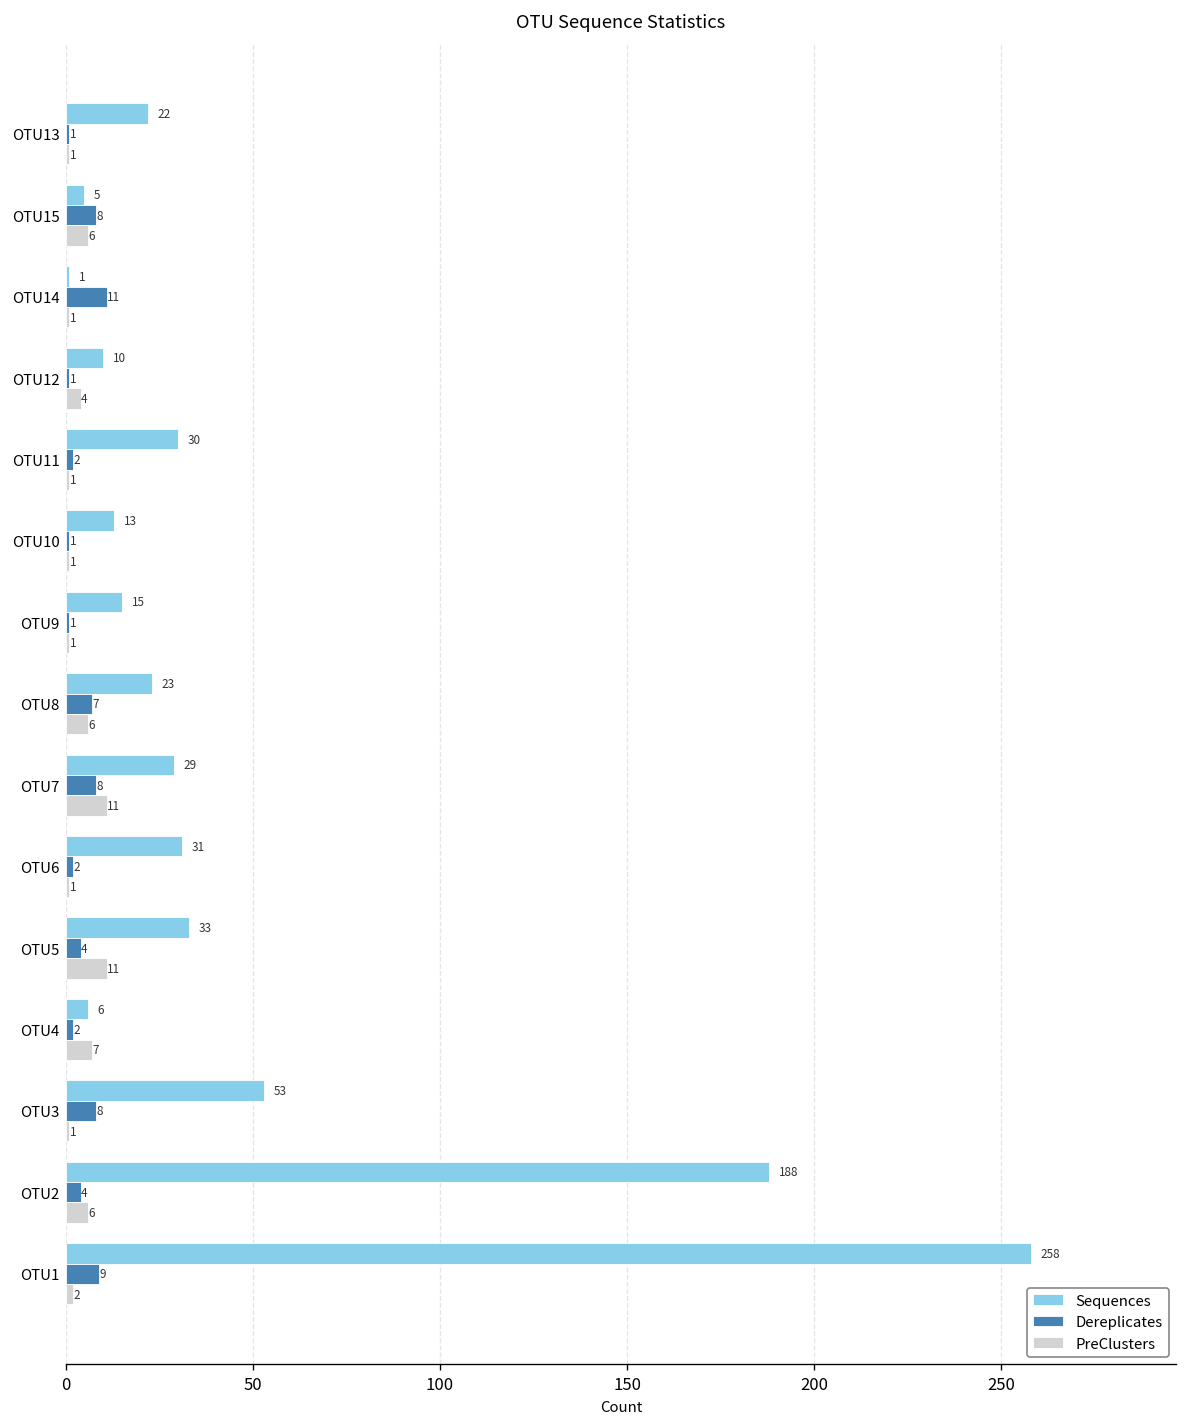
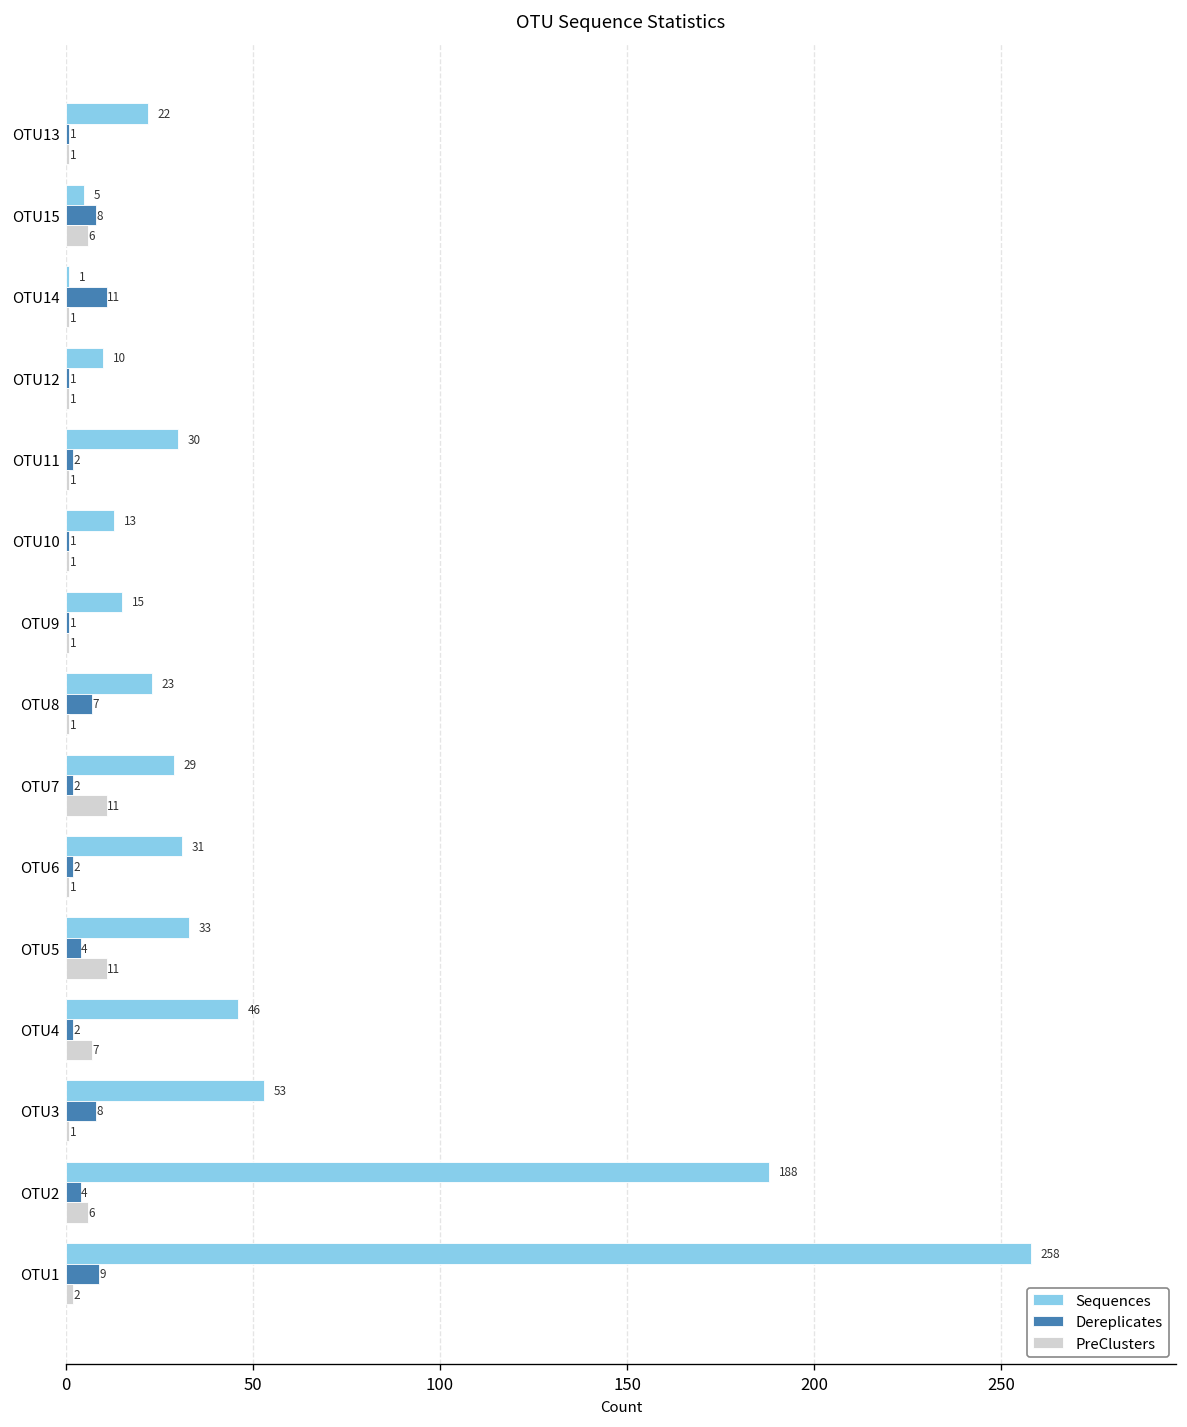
PreClusters, OTU12: 4 -> 1
PreClusters, OTU8: 6 -> 1
Dereplicates, OTU7: 8 -> 2
Sequences, OTU4: 6 -> 46
